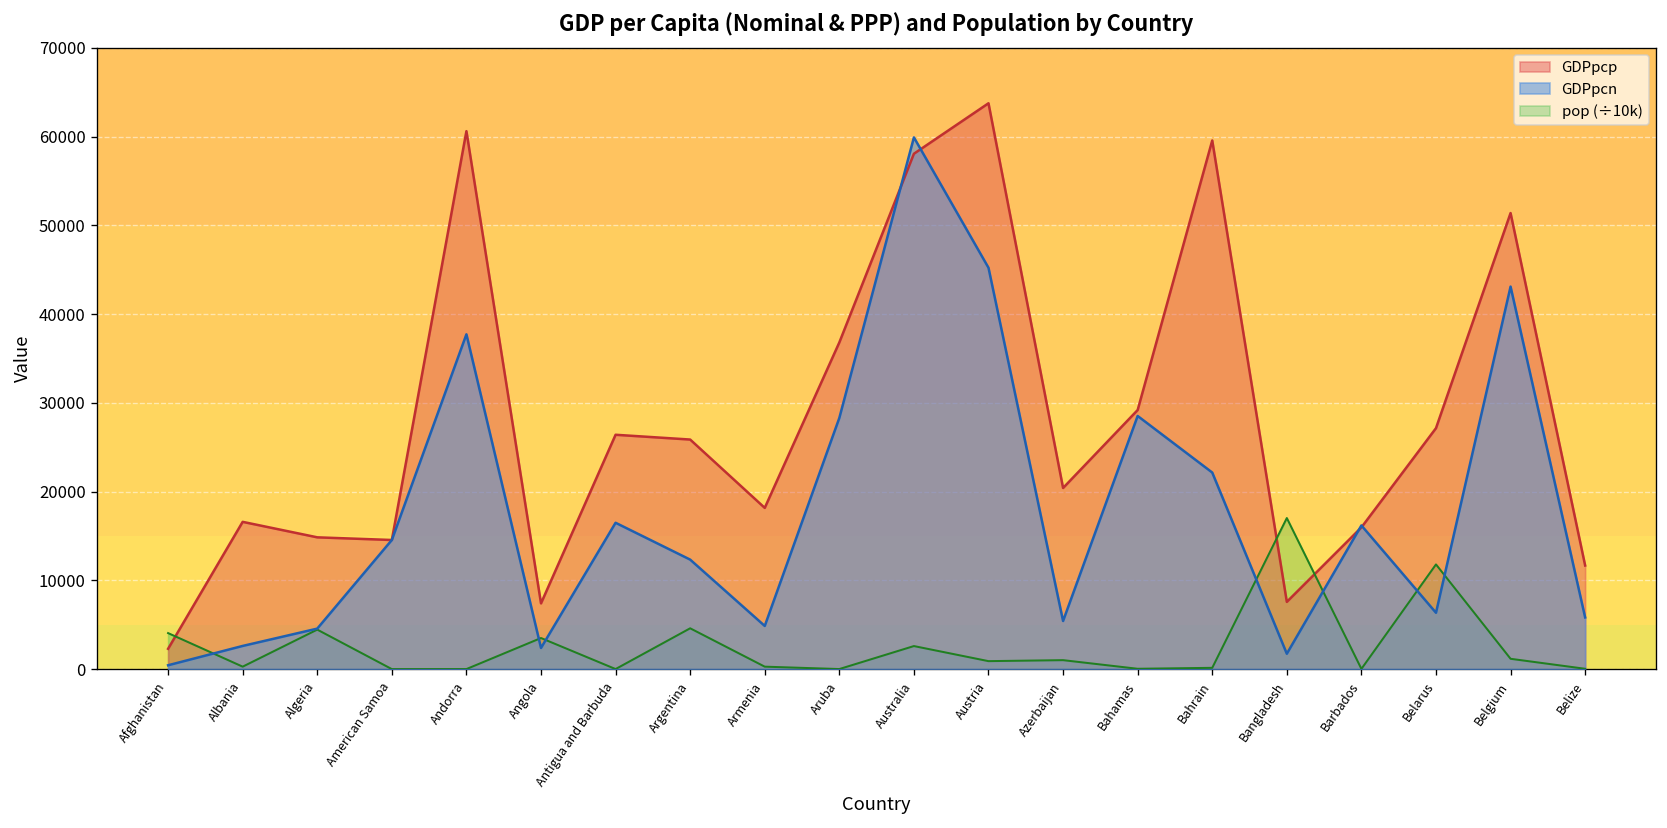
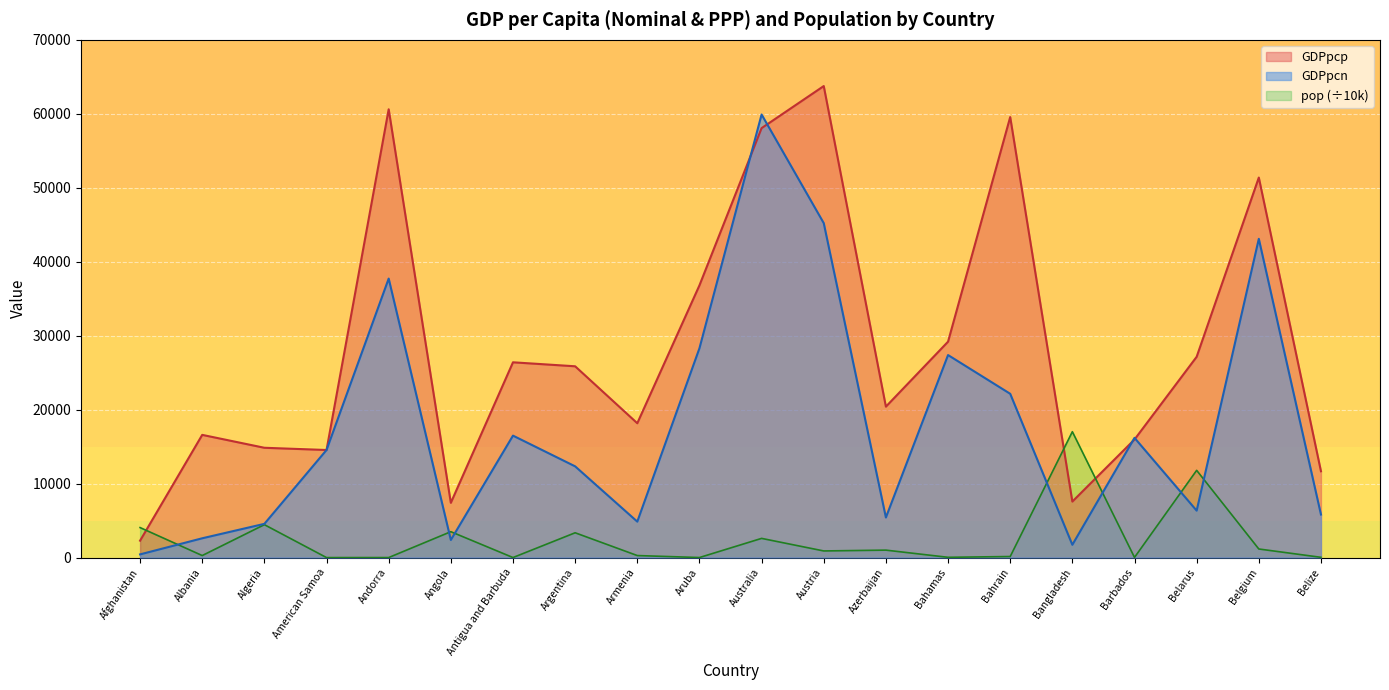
pop (÷10k), Argentina: 5000 -> 3000
GDPpcn, Bahamas: 29000 -> 27000
